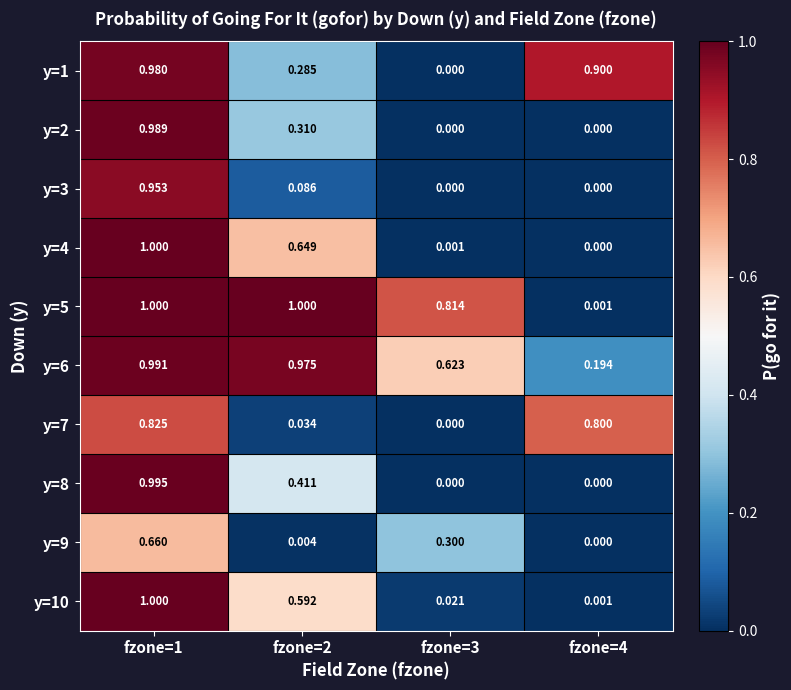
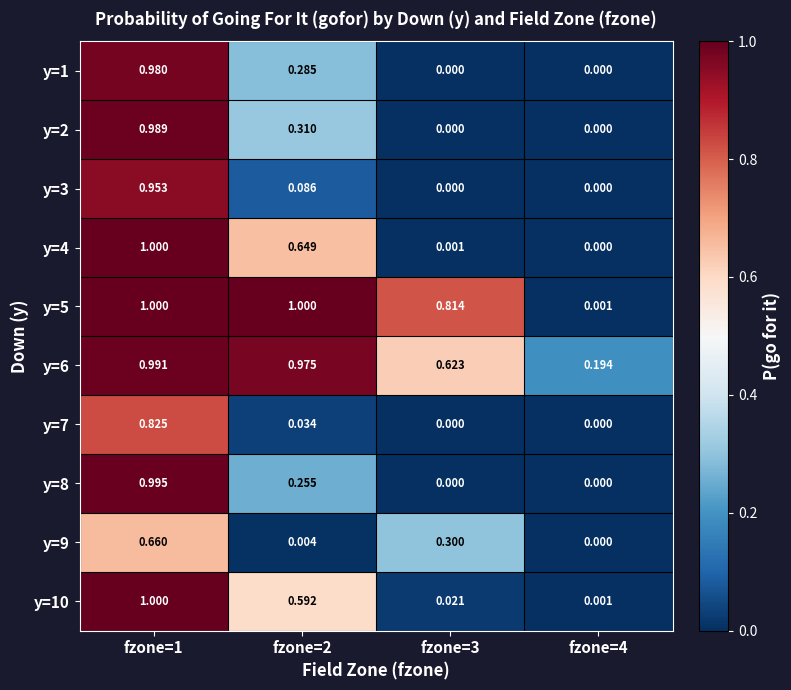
y=1, fzone=4: 0.900 -> 0.000
y=7, fzone=4: 0.800 -> 0.000
y=8, fzone=2: 0.411 -> 0.255
